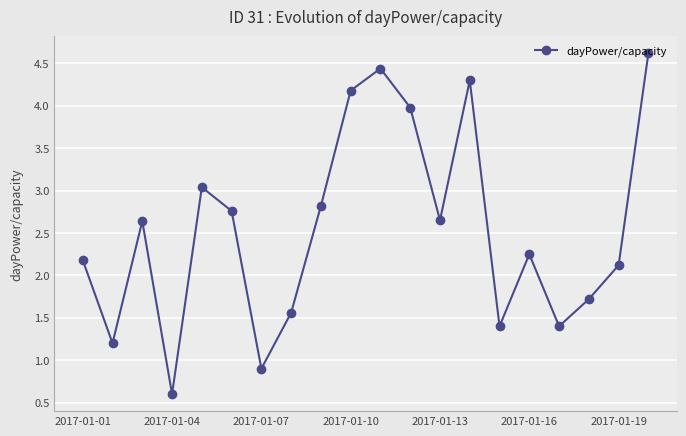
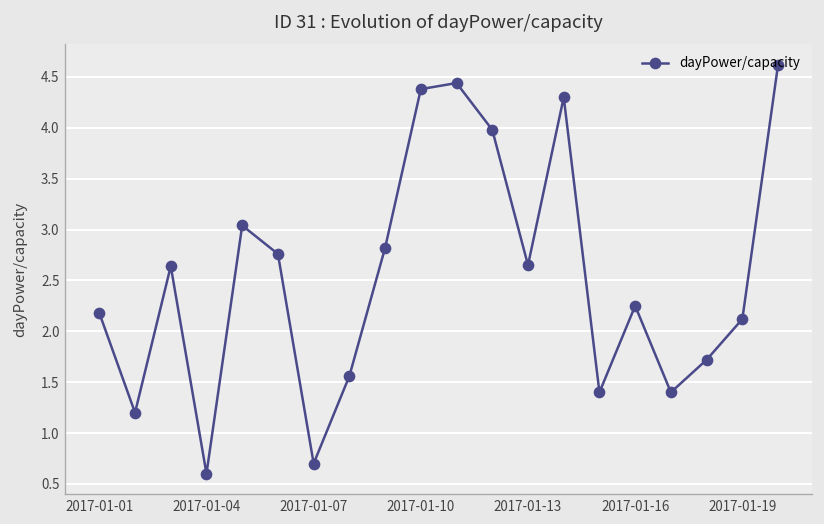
2017-01-07: 0.9 -> 0.7
2017-01-10: 4.2 -> 4.4
